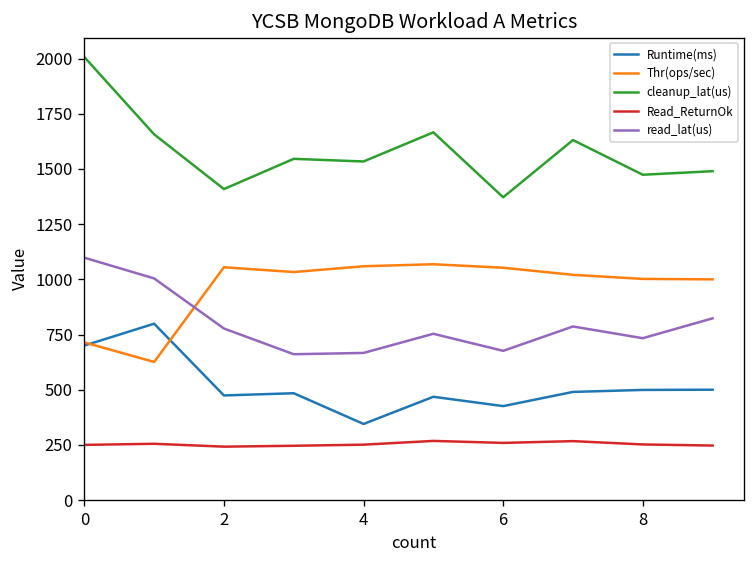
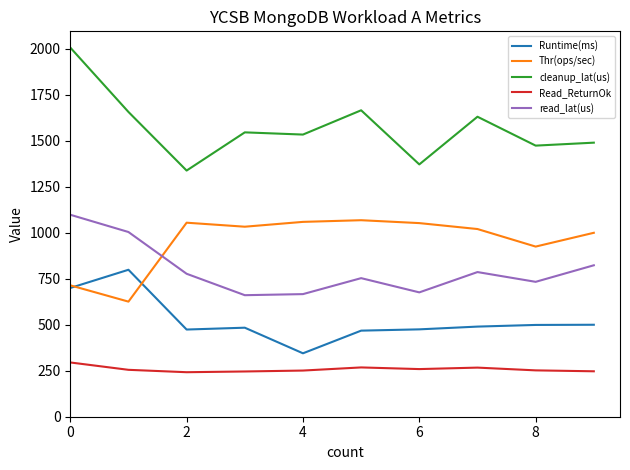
Read_ReturnOk, 0: 250 -> 300
cleanup_lat(us), 2: 1410 -> 1340
Runtime(ms), 6: 430 -> 480
Thr(ops/sec), 8: 1000 -> 930
